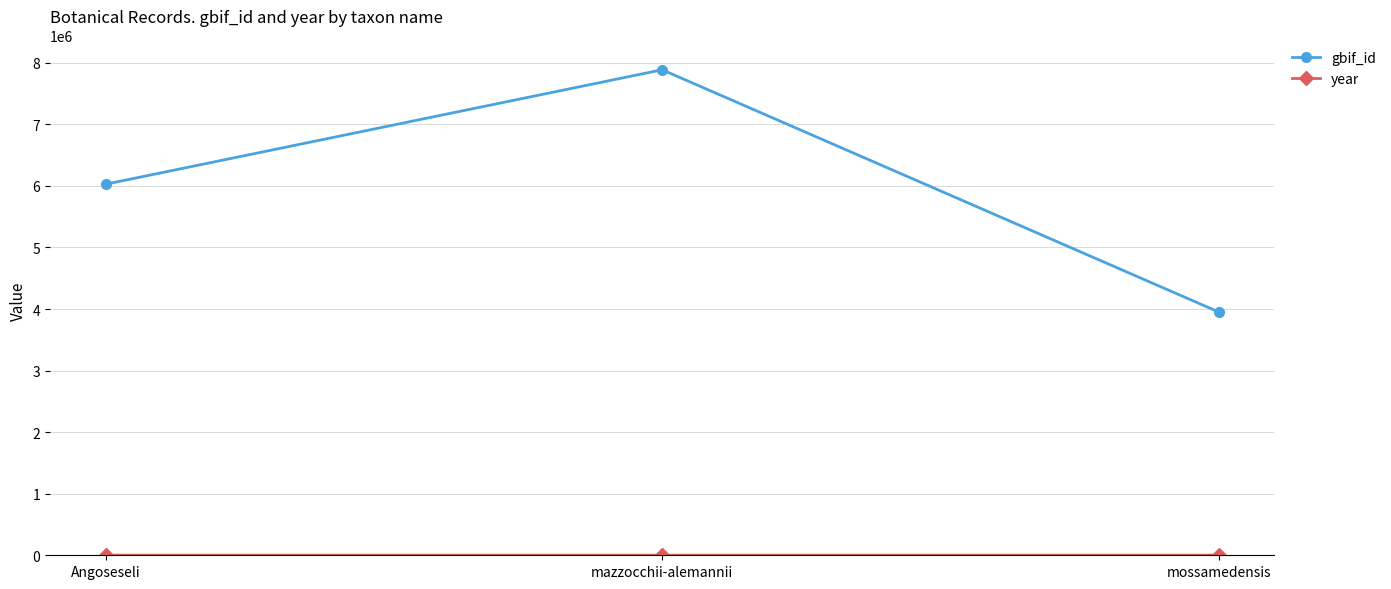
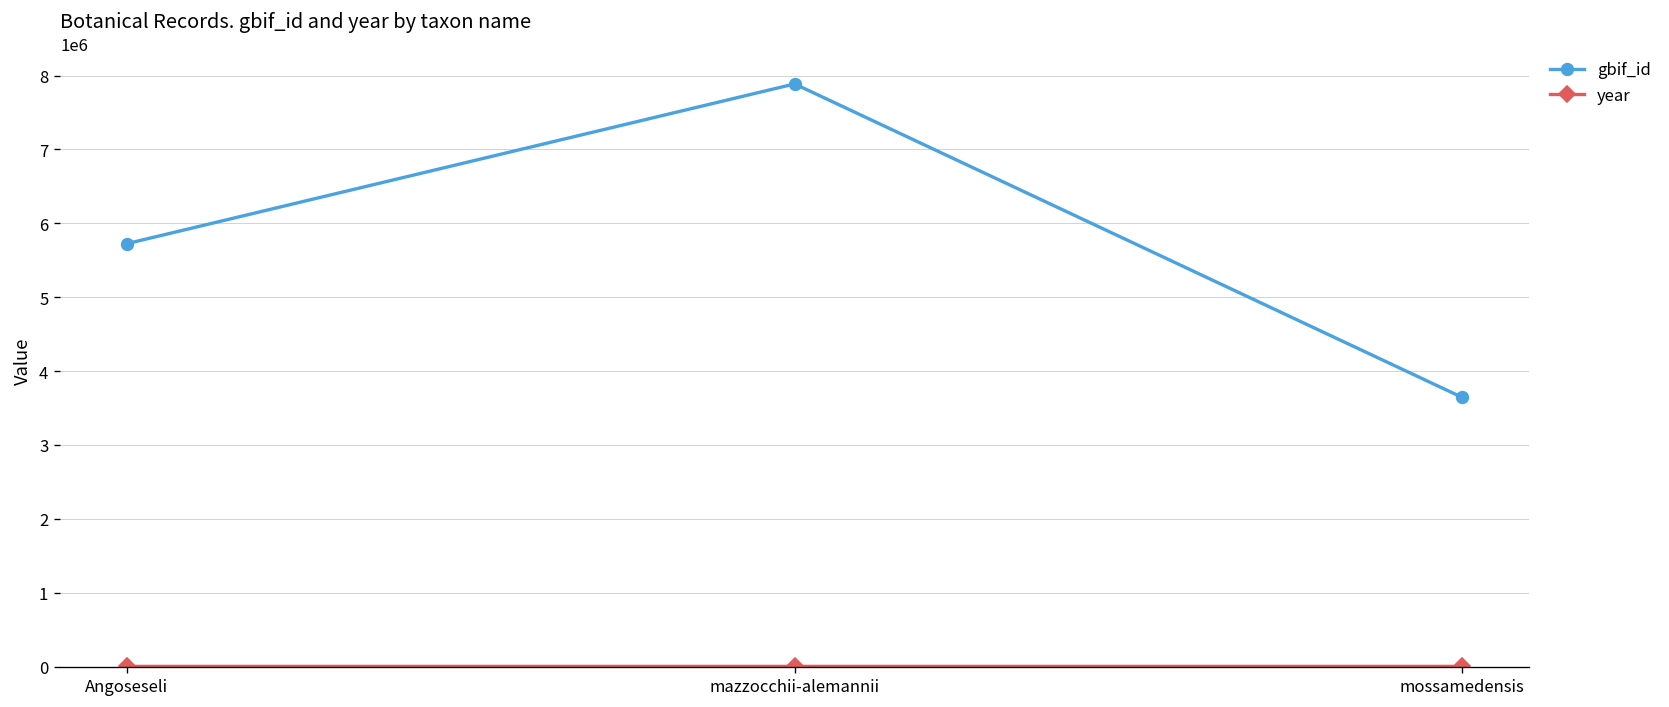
gbif_id, Angoseseli: 6000000 -> 5700000
gbif_id, mossamedensis: 4000000 -> 3600000
